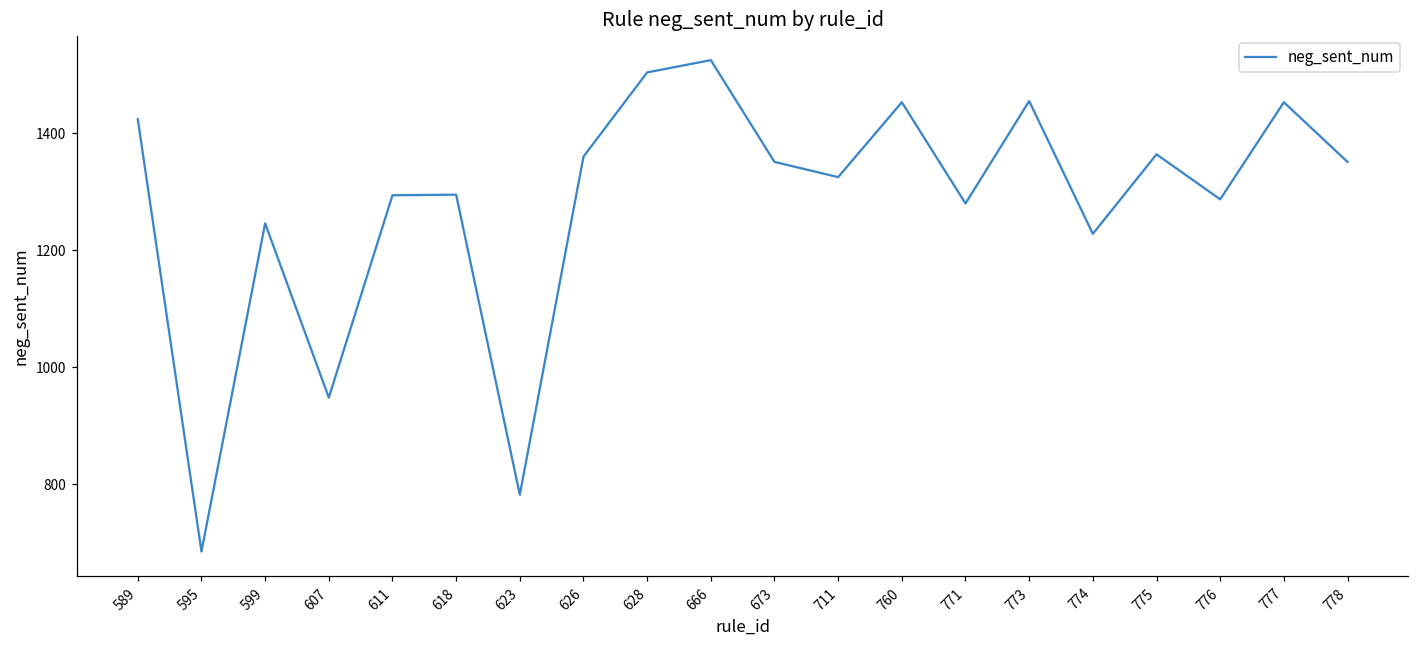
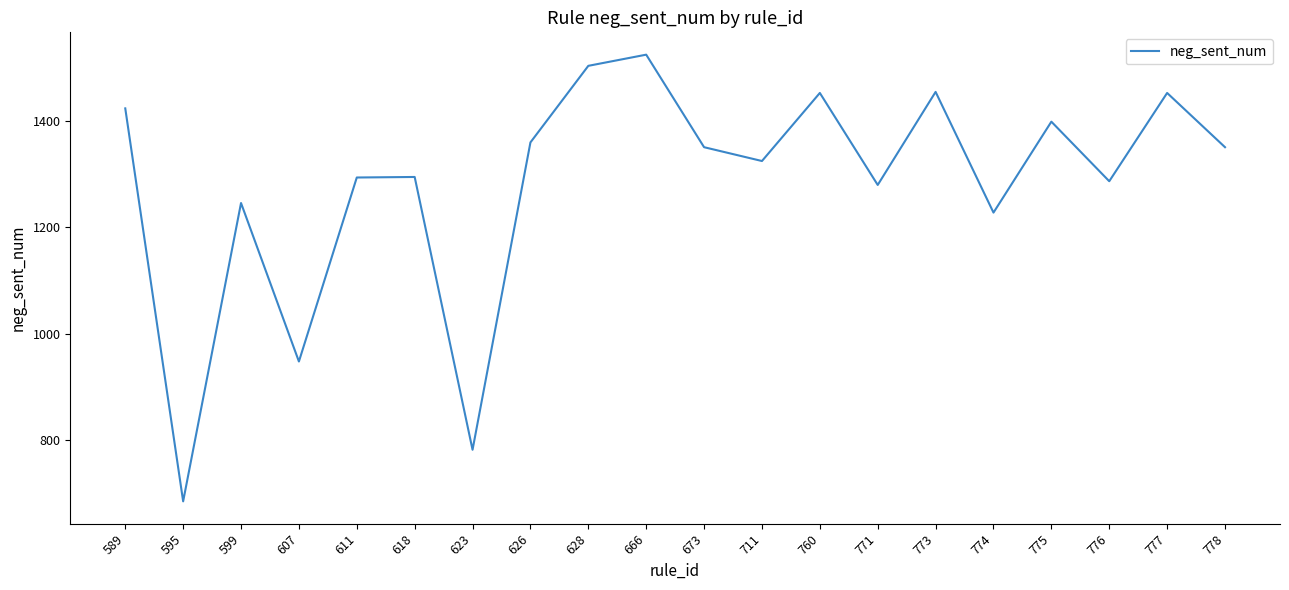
775: 1360 -> 1400
